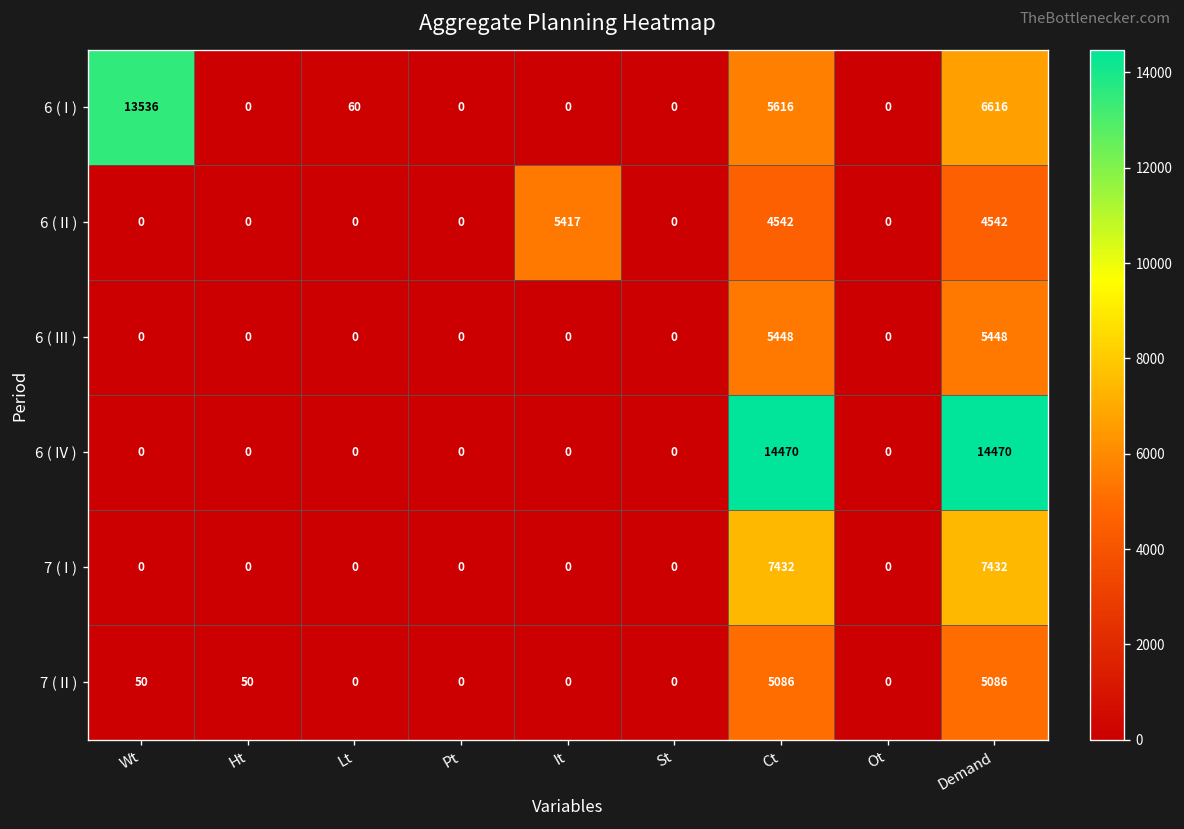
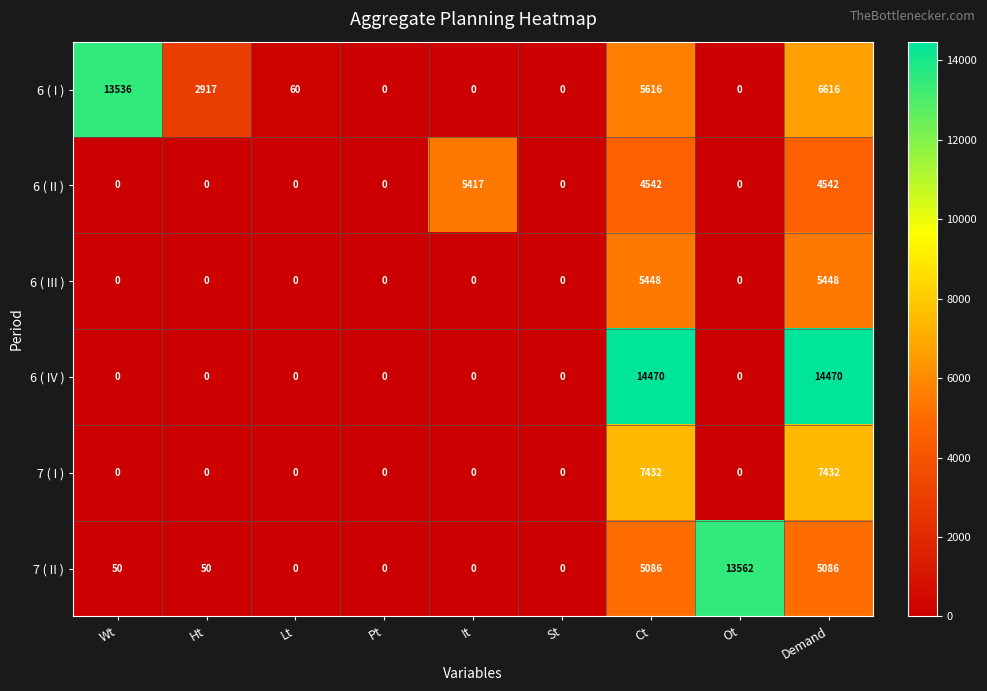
6 ( I ), Ht: 0 -> 2917
7 ( II ), Ot: 0 -> 13562
